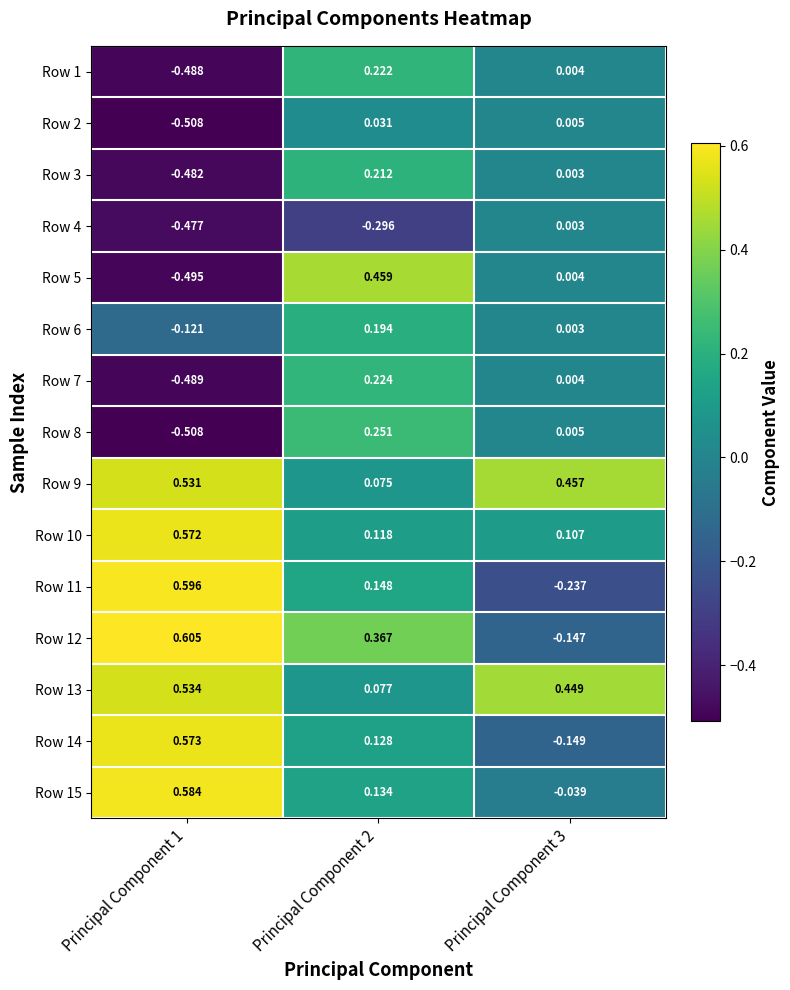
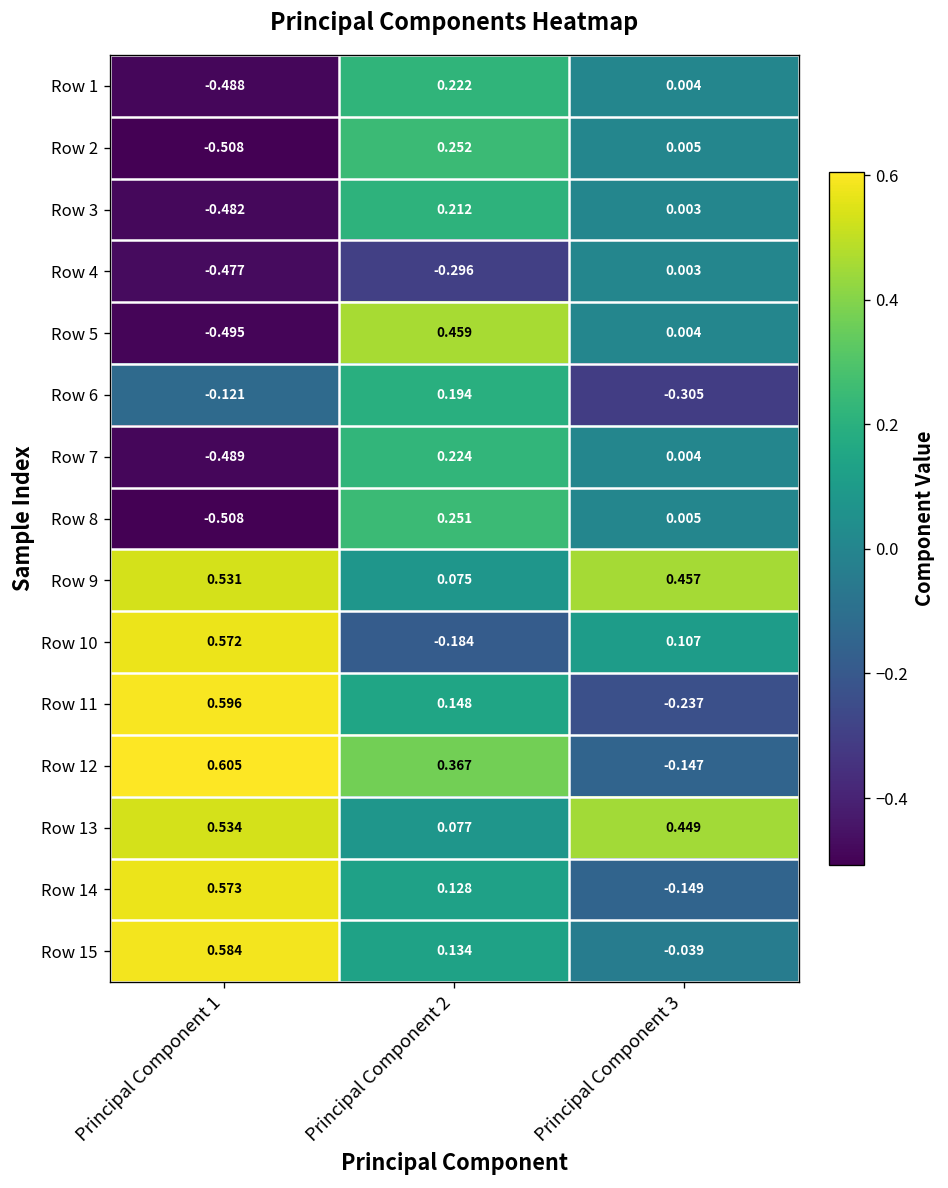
Row 2, Principal Component 2: 0.031 -> 0.252
Row 6, Principal Component 3: 0.003 -> -0.305
Row 10, Principal Component 2: 0.118 -> -0.184
